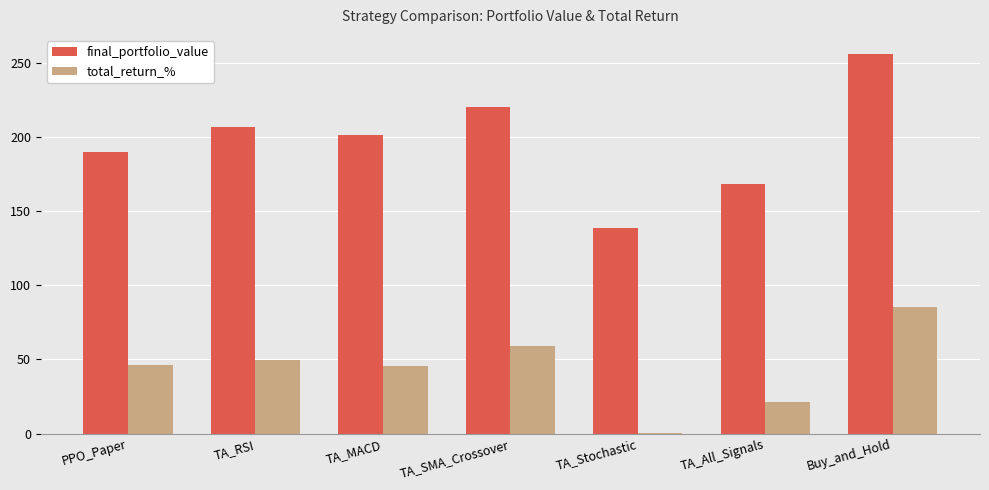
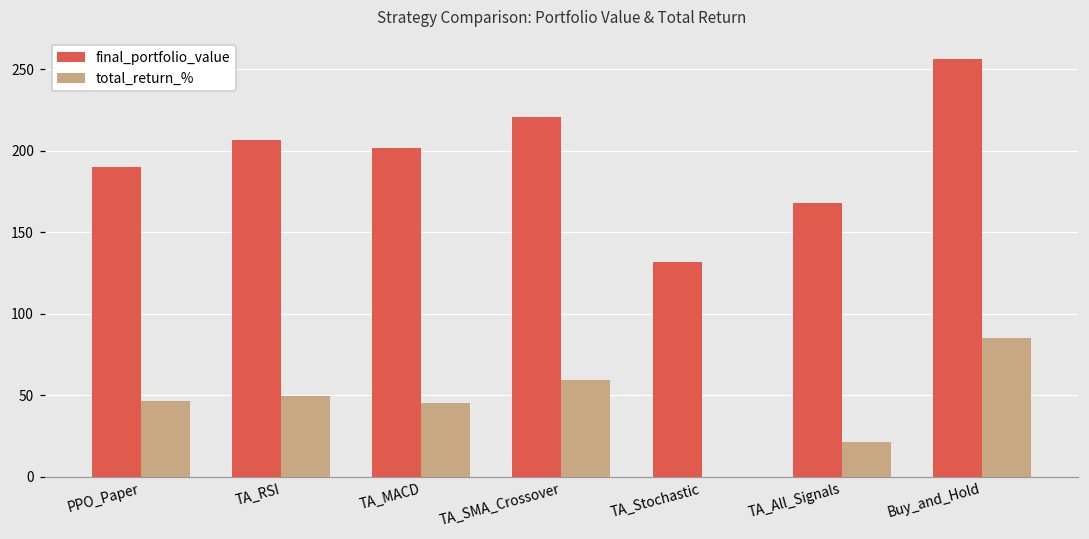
final_portfolio_value, TA_Stochastic: 139 -> 132
